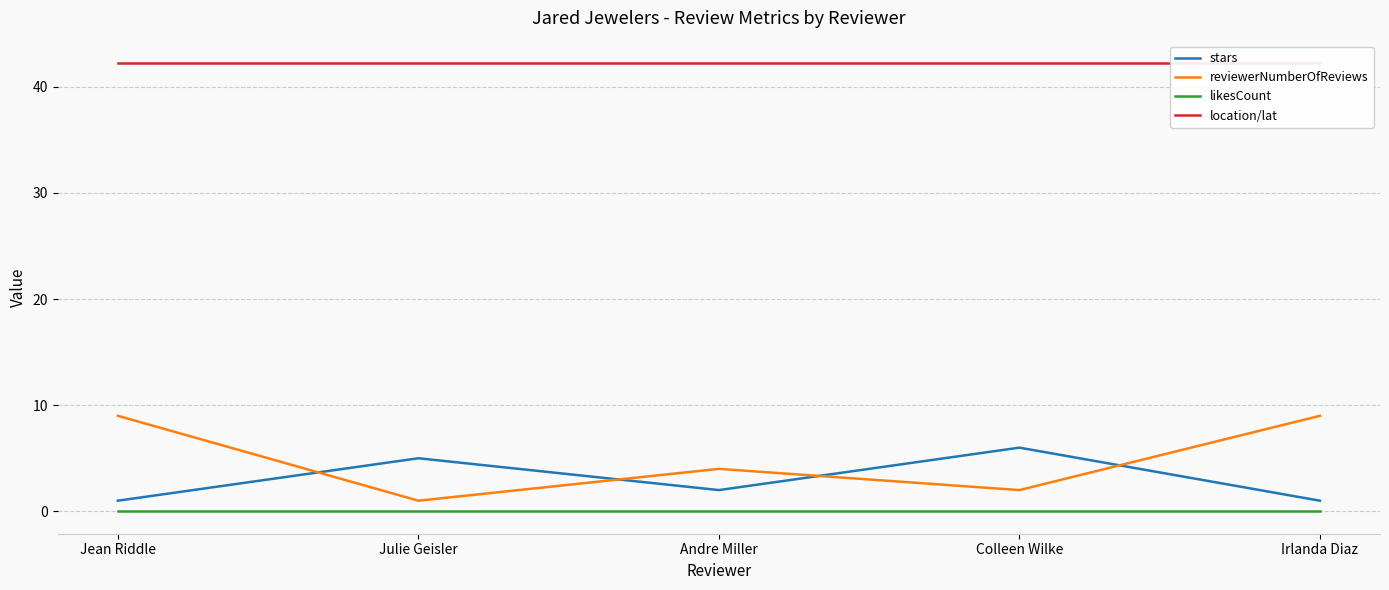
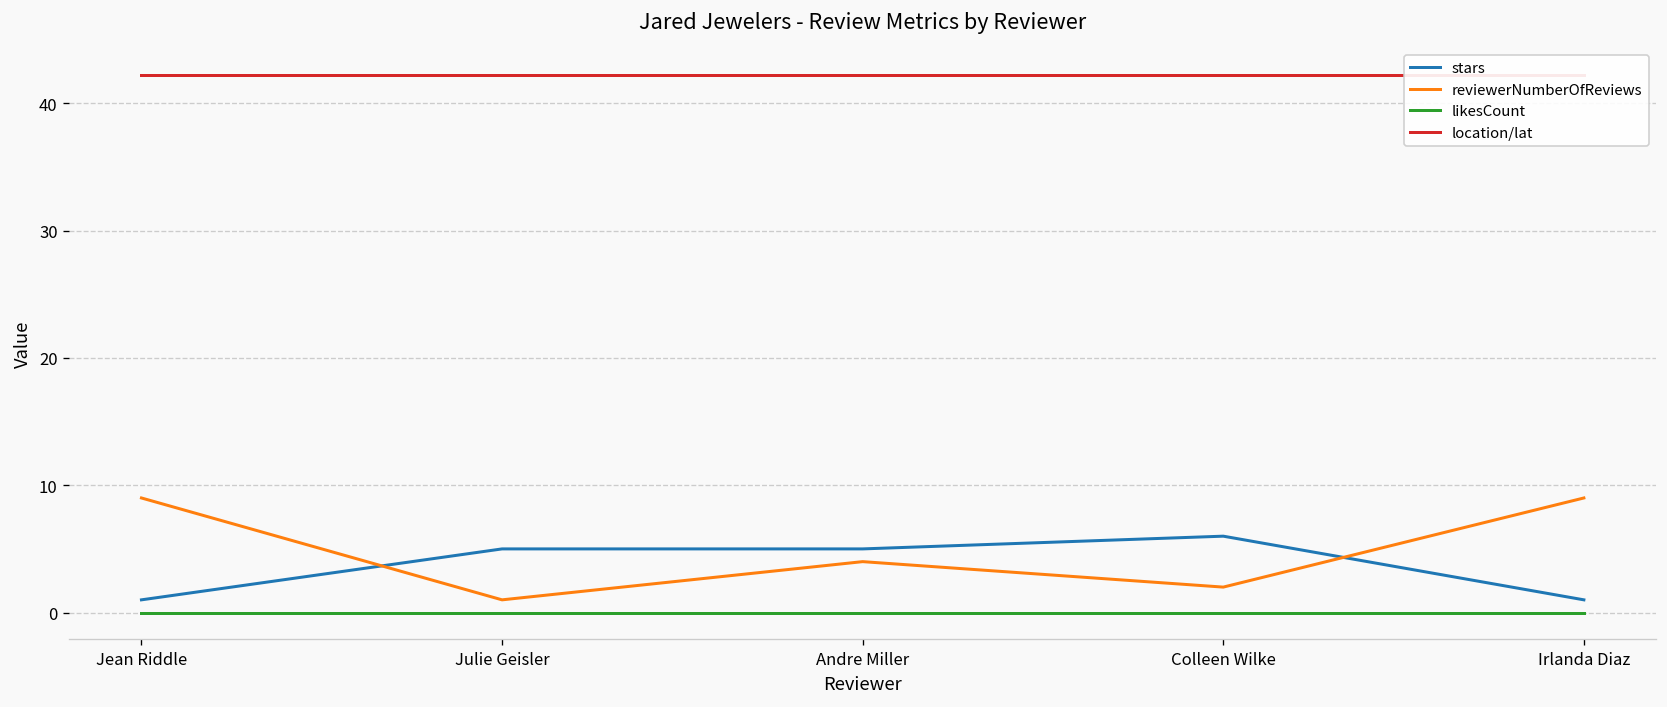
stars, Andre Miller: 2 -> 5
